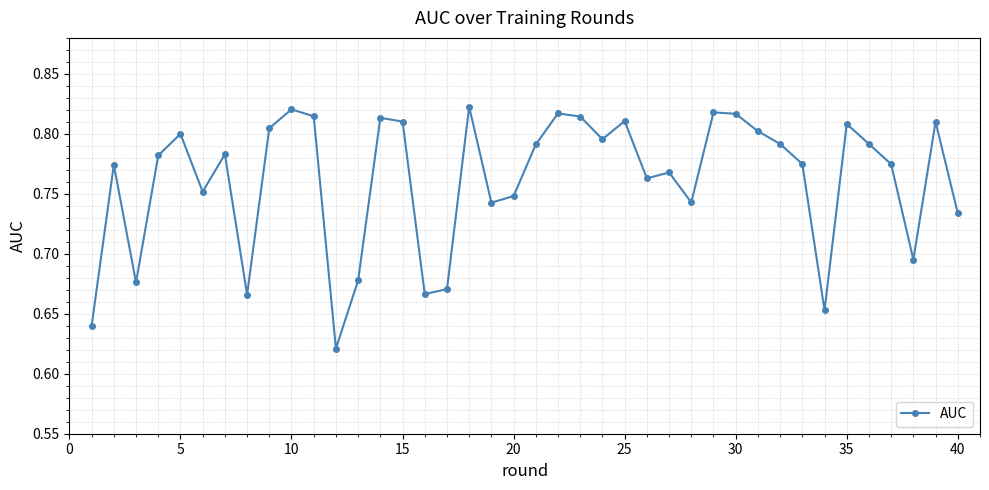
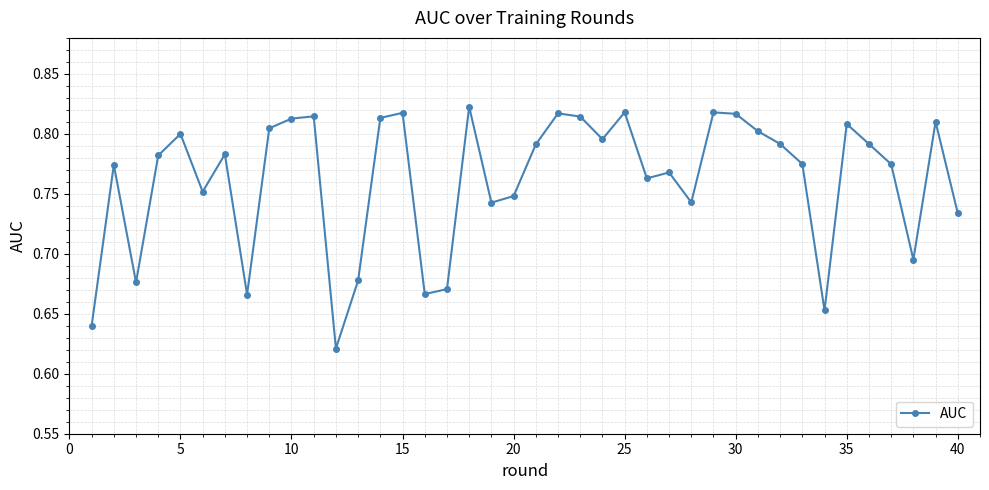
10: 0.820 -> 0.813
15: 0.810 -> 0.818
25: 0.811 -> 0.818
